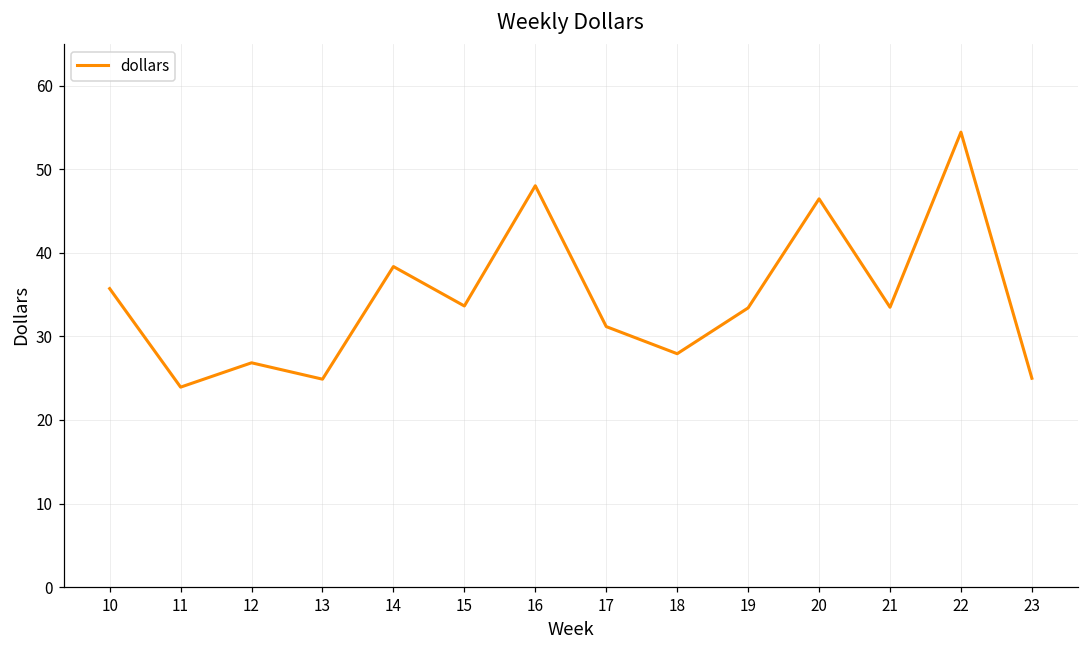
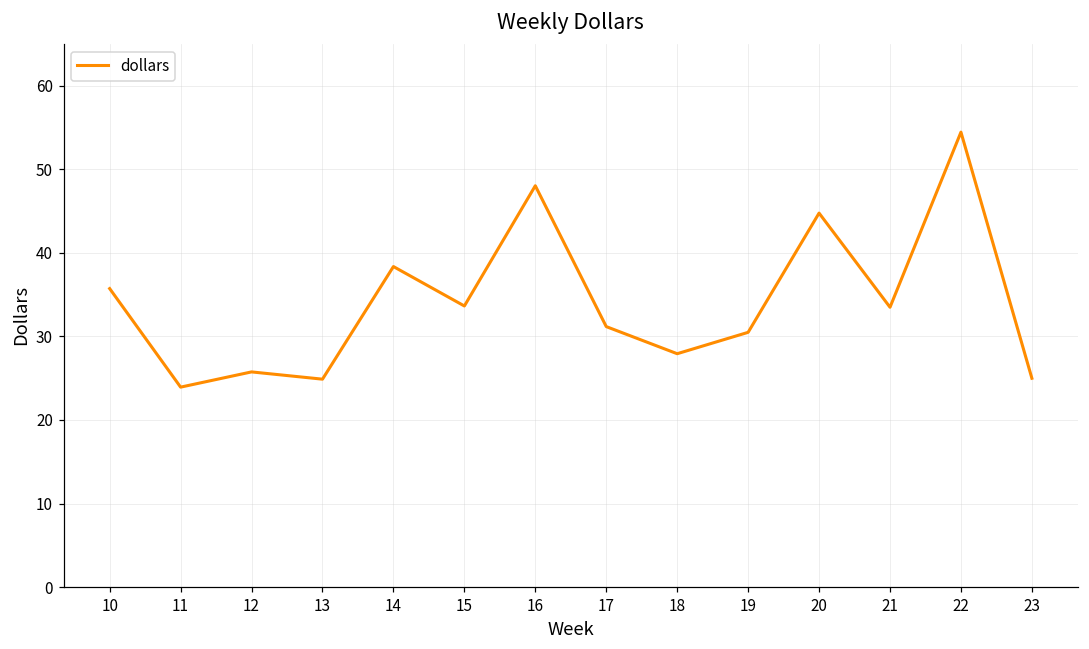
12: 27 -> 26
19: 33 -> 30
20: 46 -> 45
